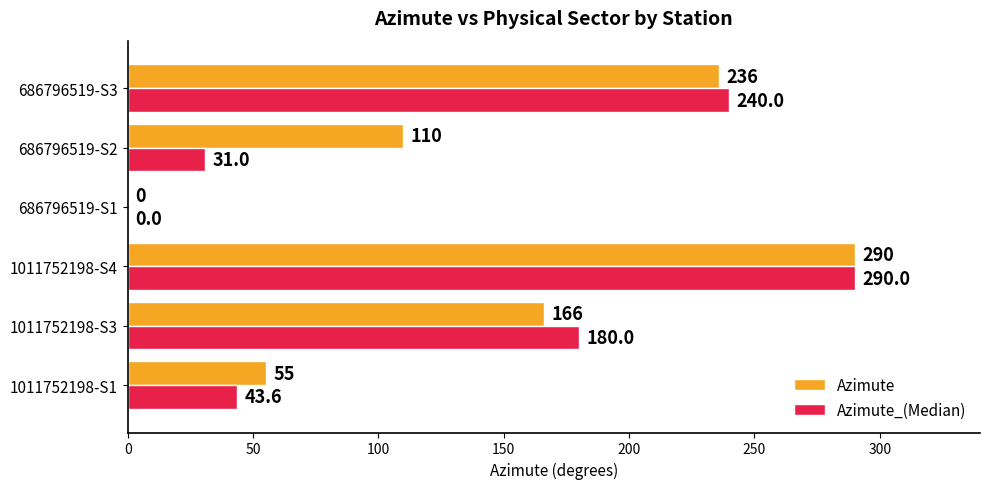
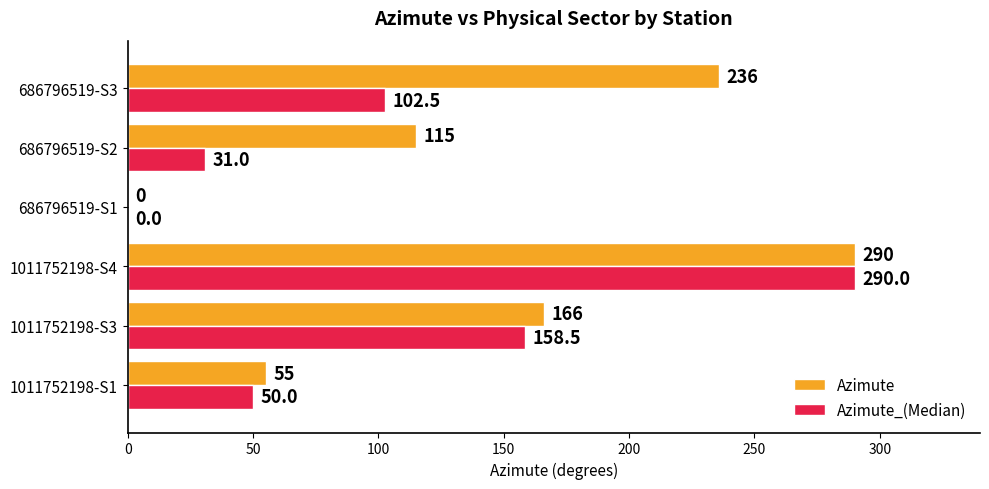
Azimute_(Median), 686796519-S3: 240.0 -> 102.5
Azimute, 686796519-S2: 110 -> 115
Azimute_(Median), 1011752198-S3: 180.0 -> 158.5
Azimute_(Median), 1011752198-S1: 43.6 -> 50.0
